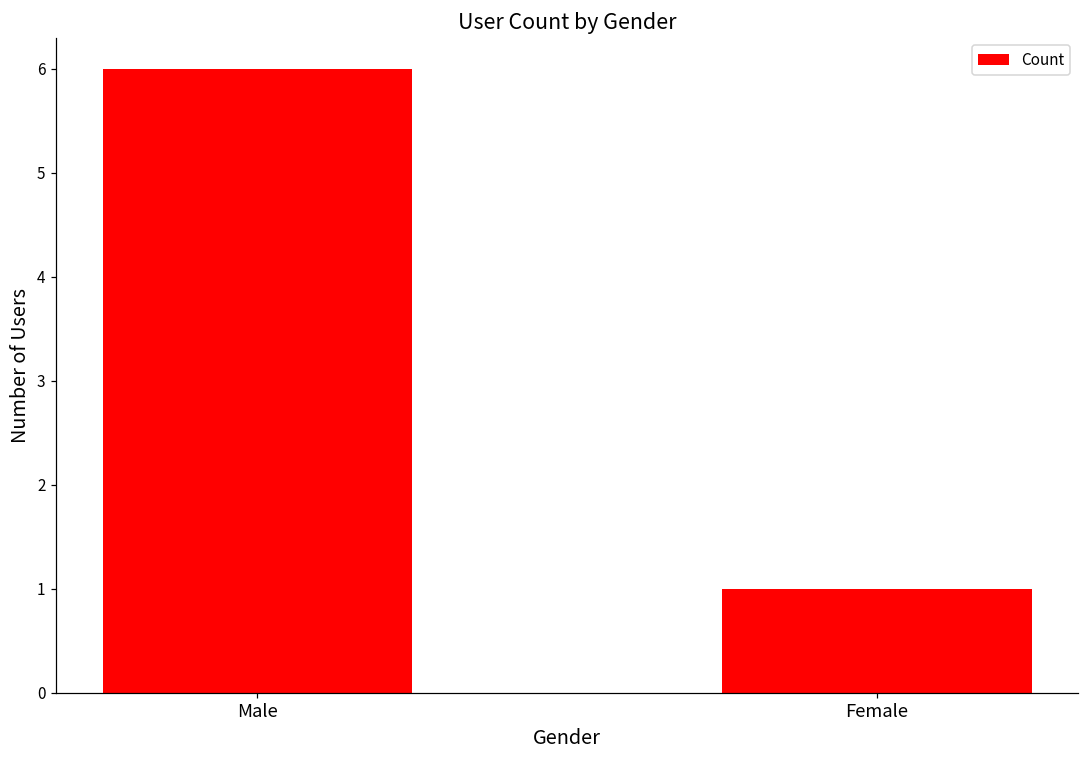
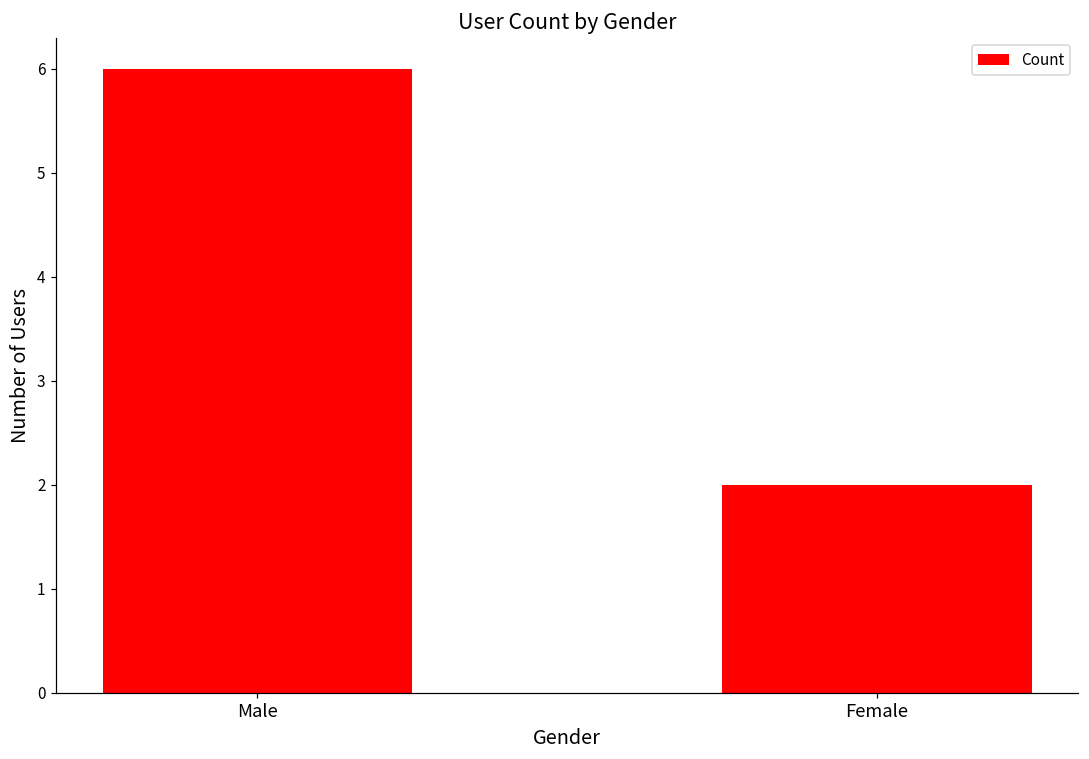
Female: 1 -> 2
